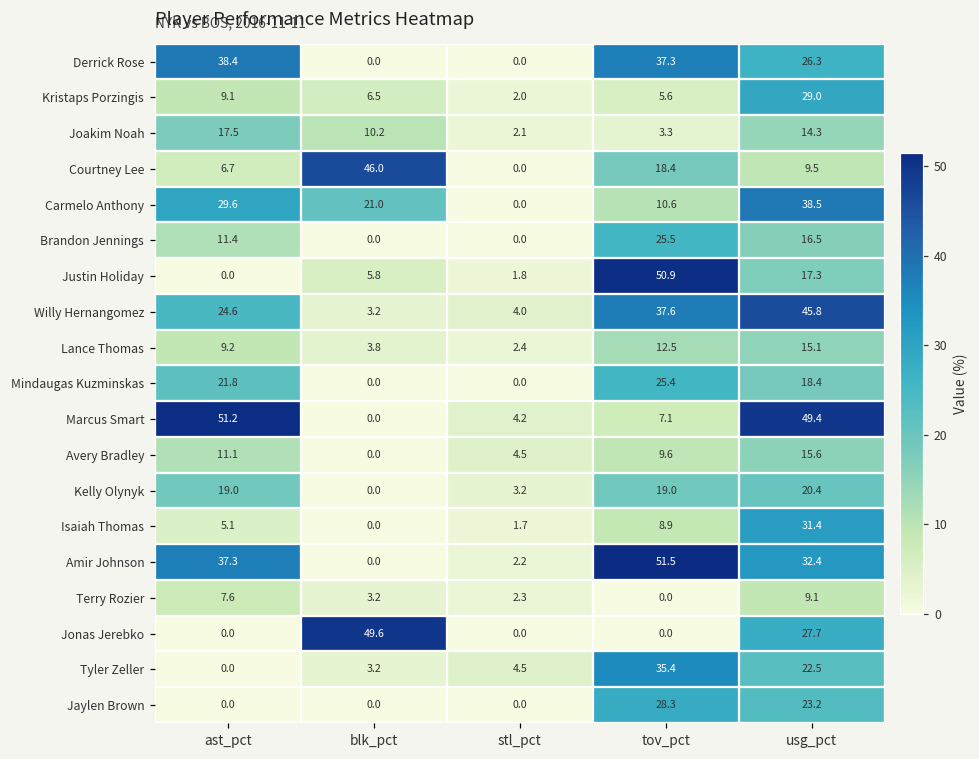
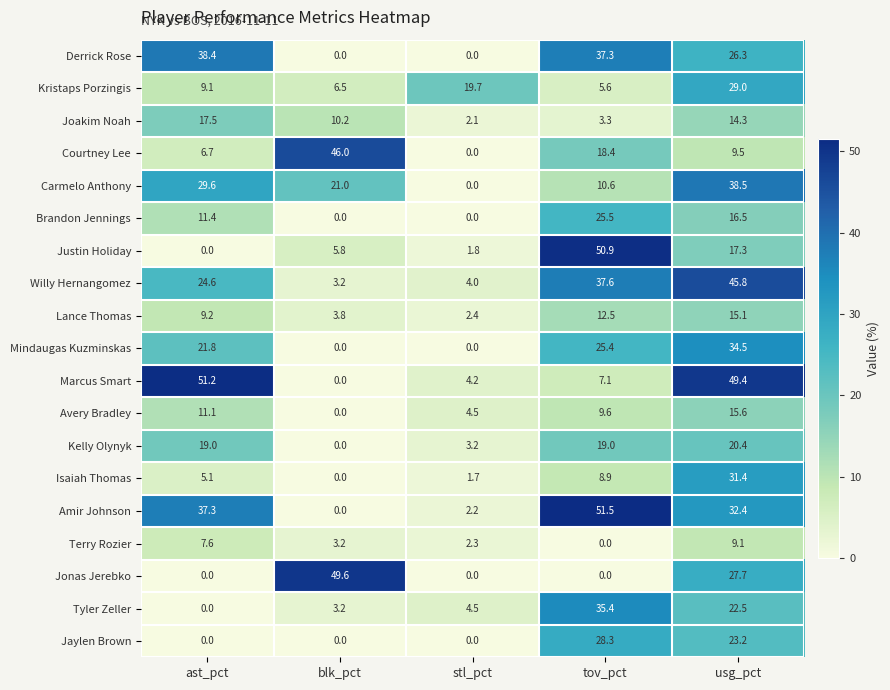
Kristaps Porzingis, stl_pct: 2.0 -> 19.7
Mindaugas Kuzminskas, usg_pct: 18.4 -> 34.5
